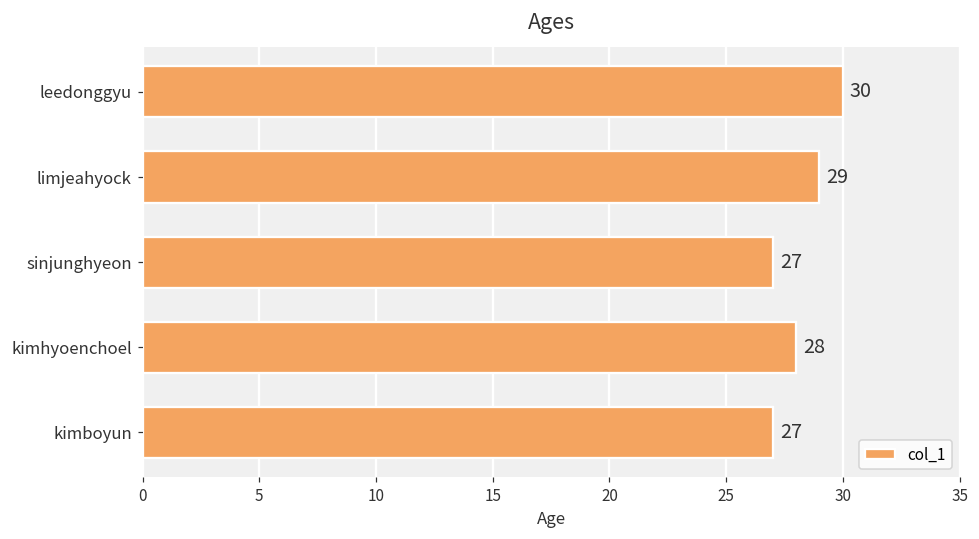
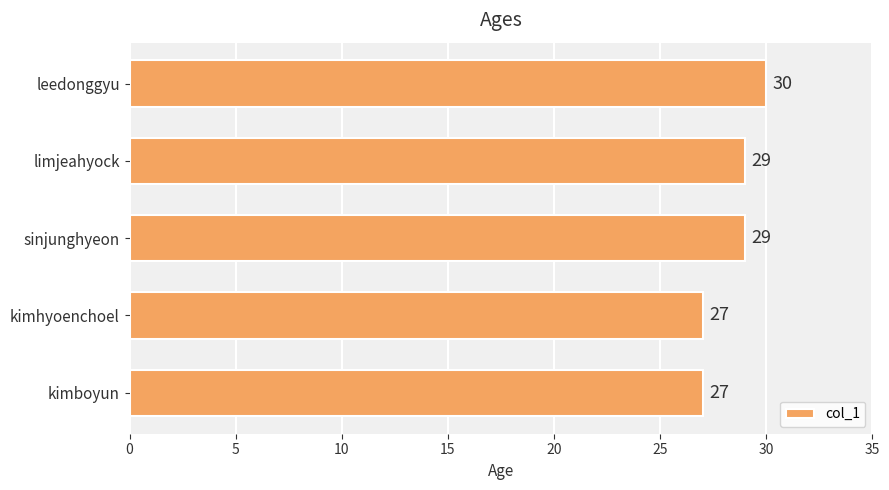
sinjunghyeon: 27 -> 29
kimhyoenchoel: 28 -> 27
